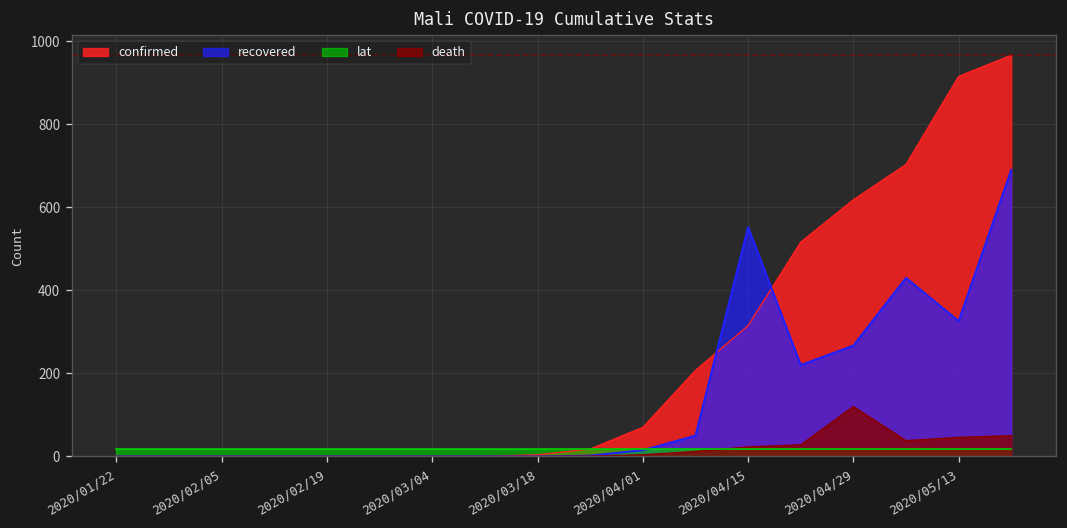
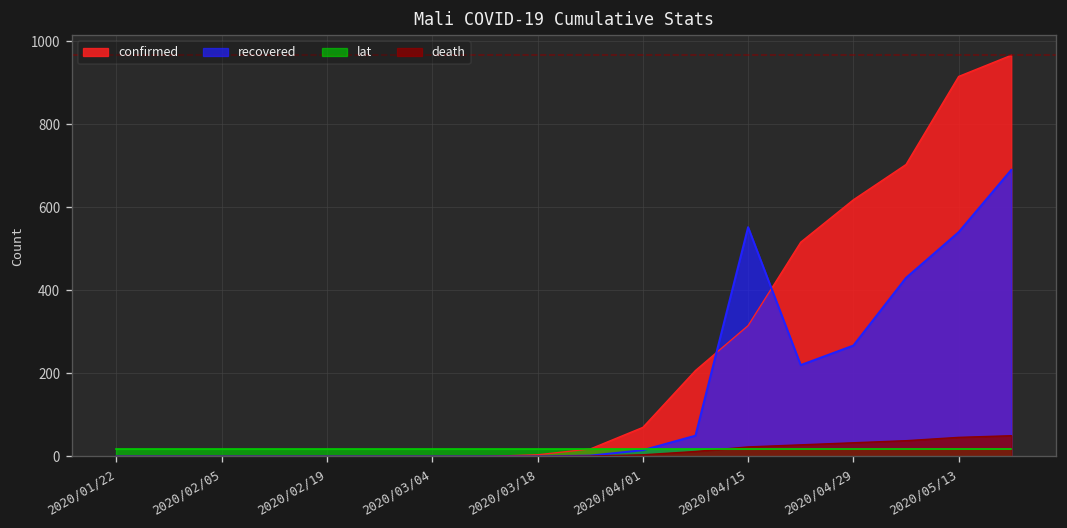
death, 2020/04/29: 120 -> 30
recovered, 2020/05/13: 330 -> 540
